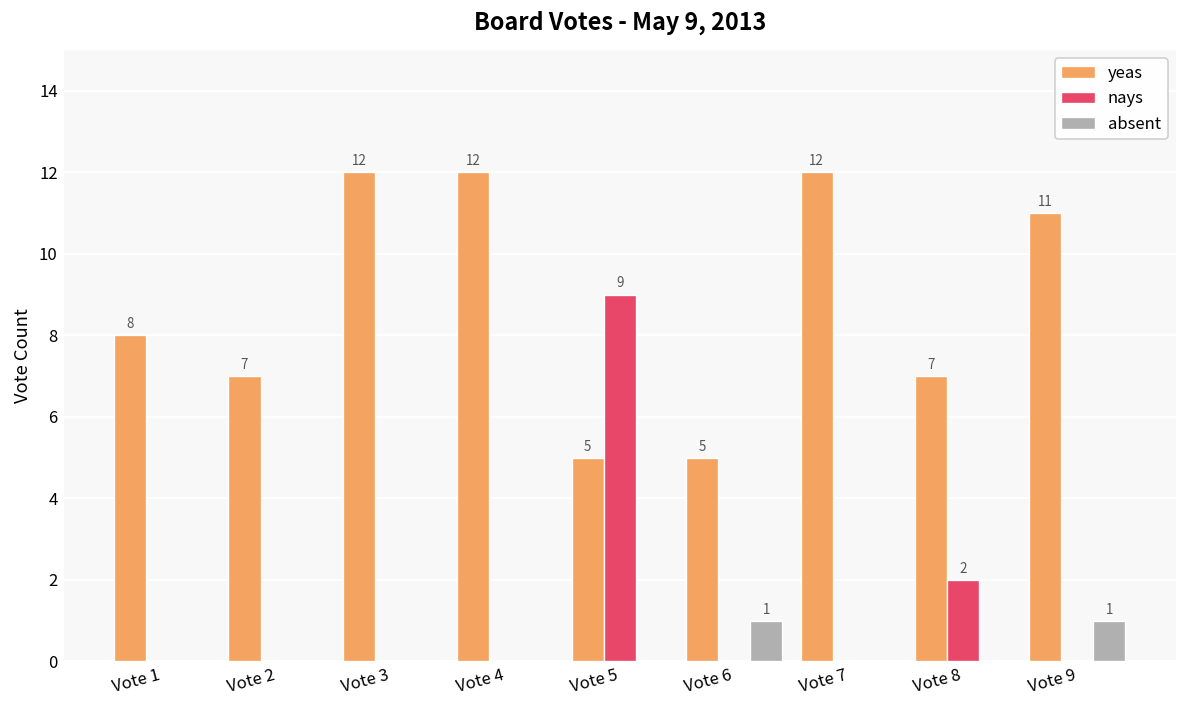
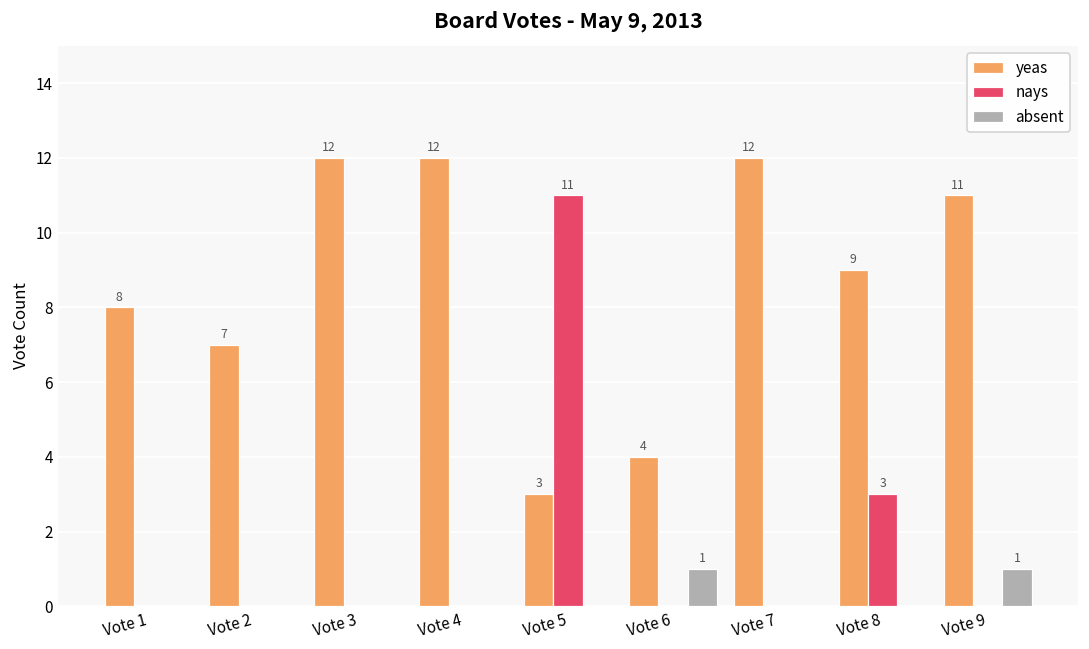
yeas, Vote 5: 5 -> 3
nays, Vote 5: 9 -> 11
yeas, Vote 6: 5 -> 4
yeas, Vote 8: 7 -> 9
nays, Vote 8: 2 -> 3
